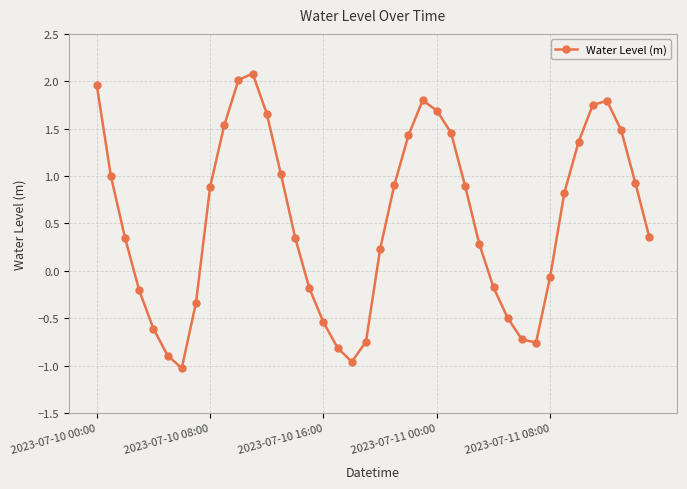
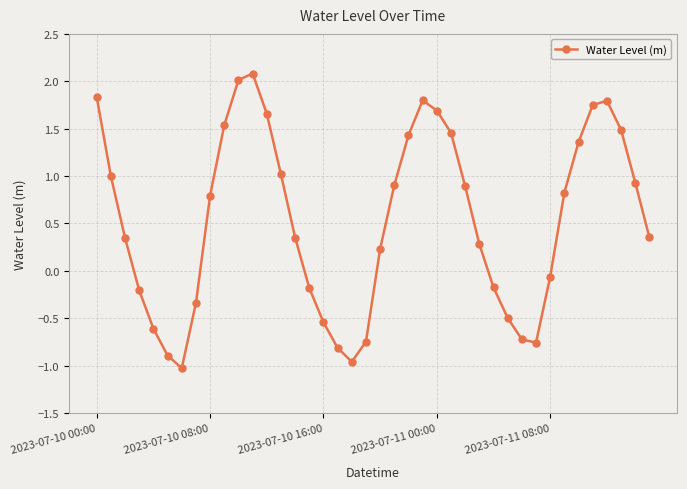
2023-07-10 00:00: 2.0 -> 1.8
2023-07-10 08:00: 0.9 -> 0.8
